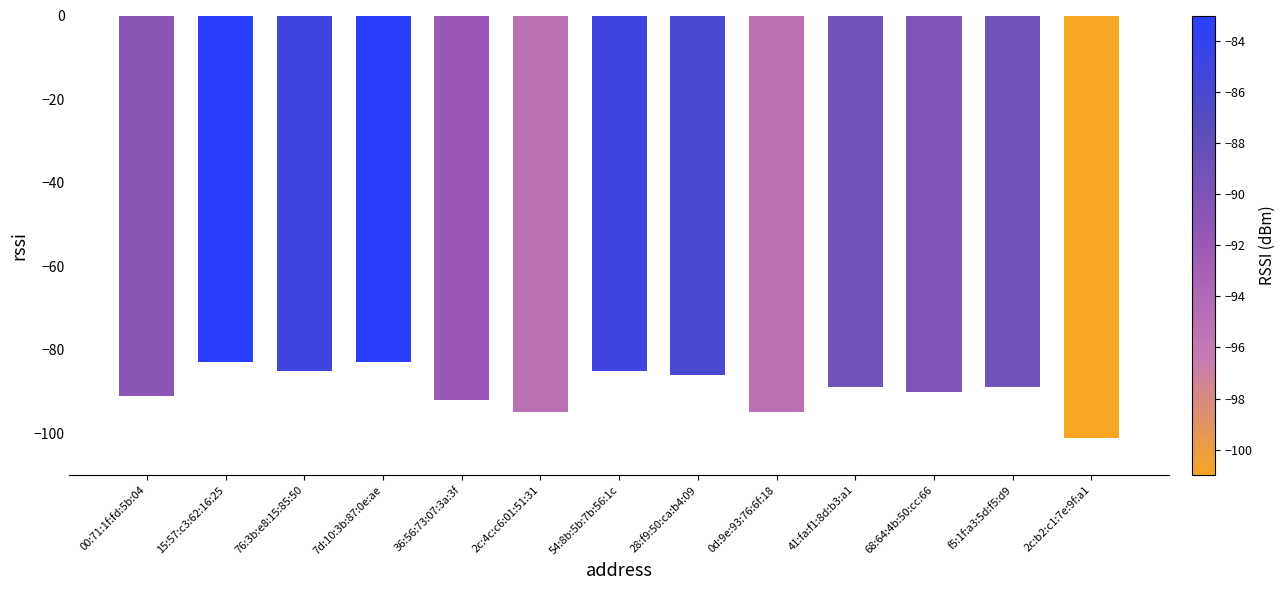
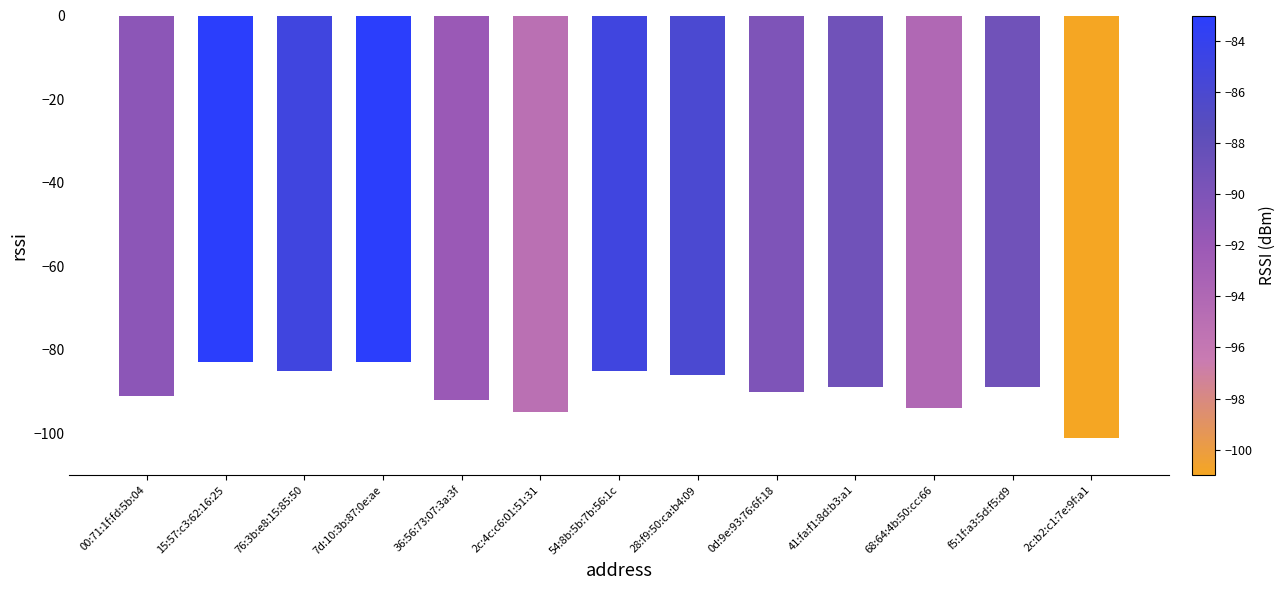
0d:9e:93:76:6f:18: -95 -> -90
68:64:4b:50:cc:66: -90 -> -94
